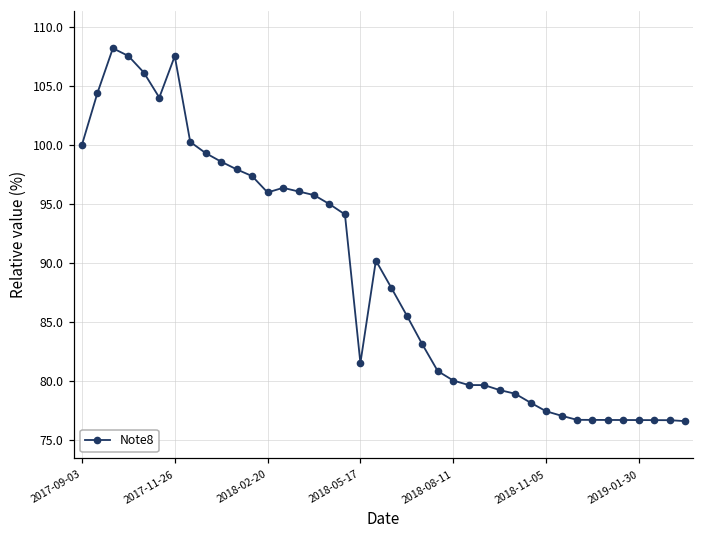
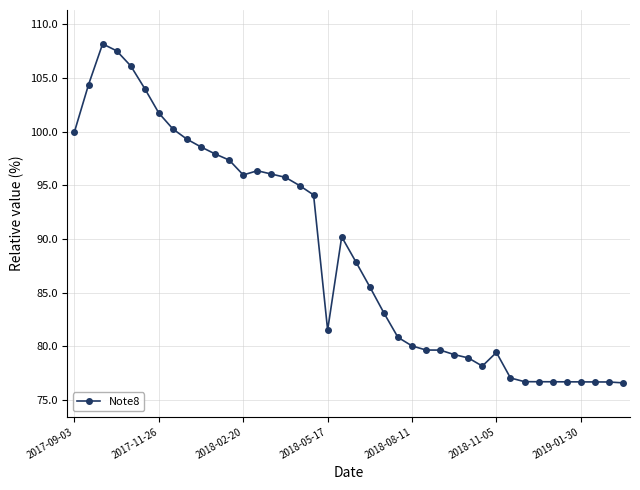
2017-11-26: 107.5 -> 101.7
2018-11-05: 77.4 -> 79.4
